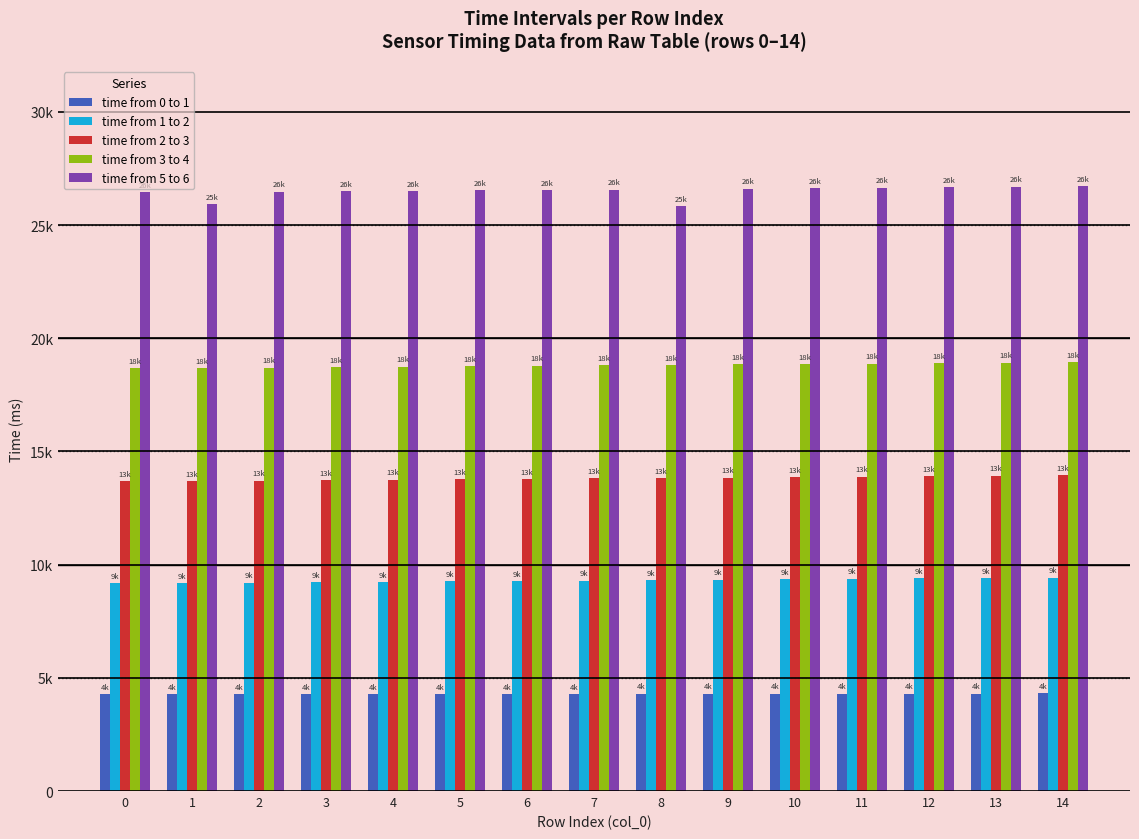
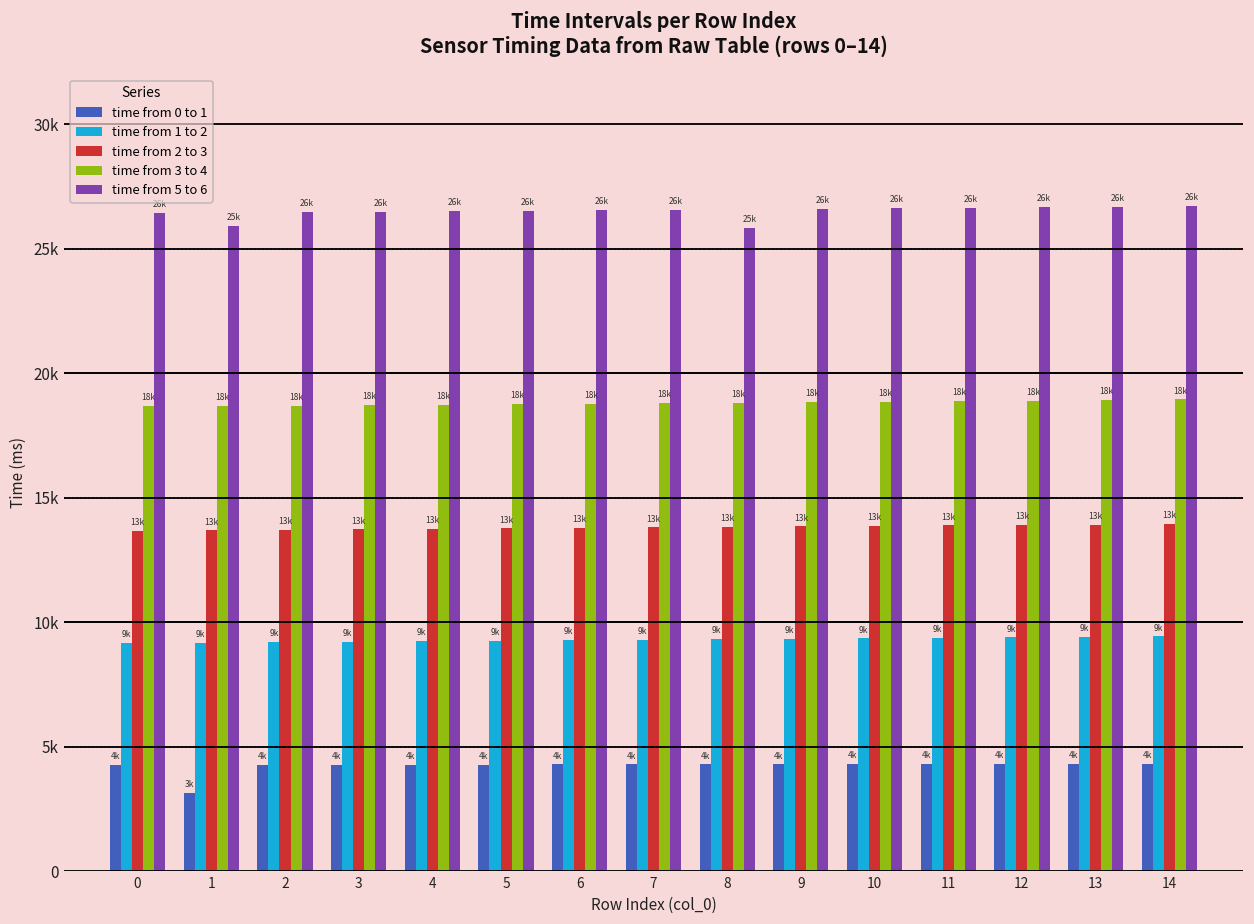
time from 0 to 1, 1: 4k -> 3k
